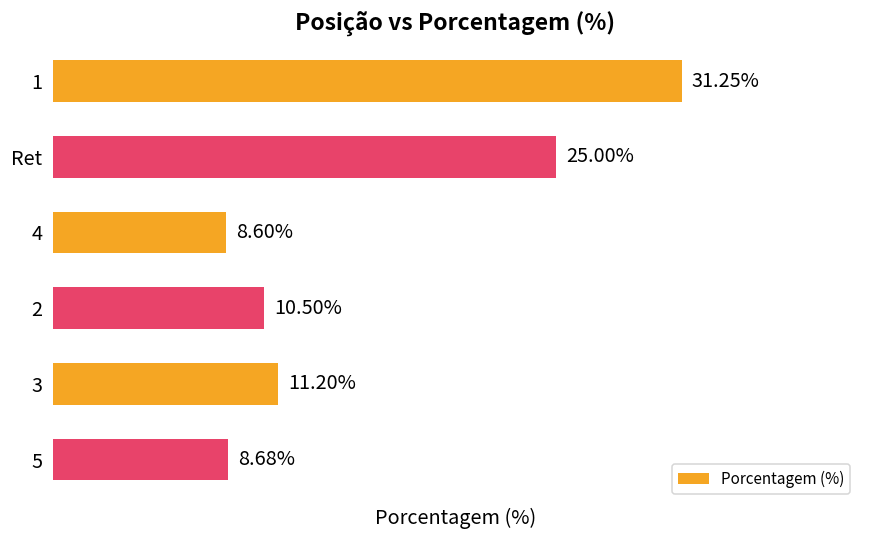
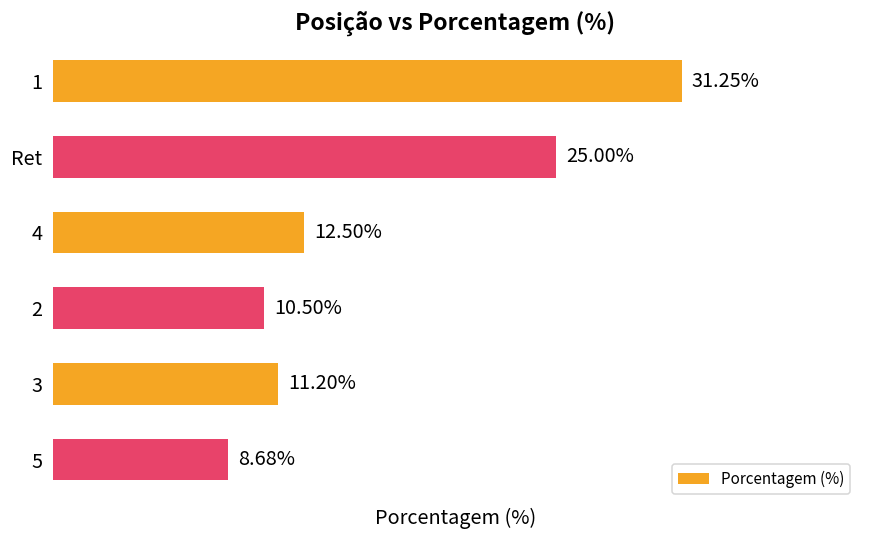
4: 8.60% -> 12.50%
